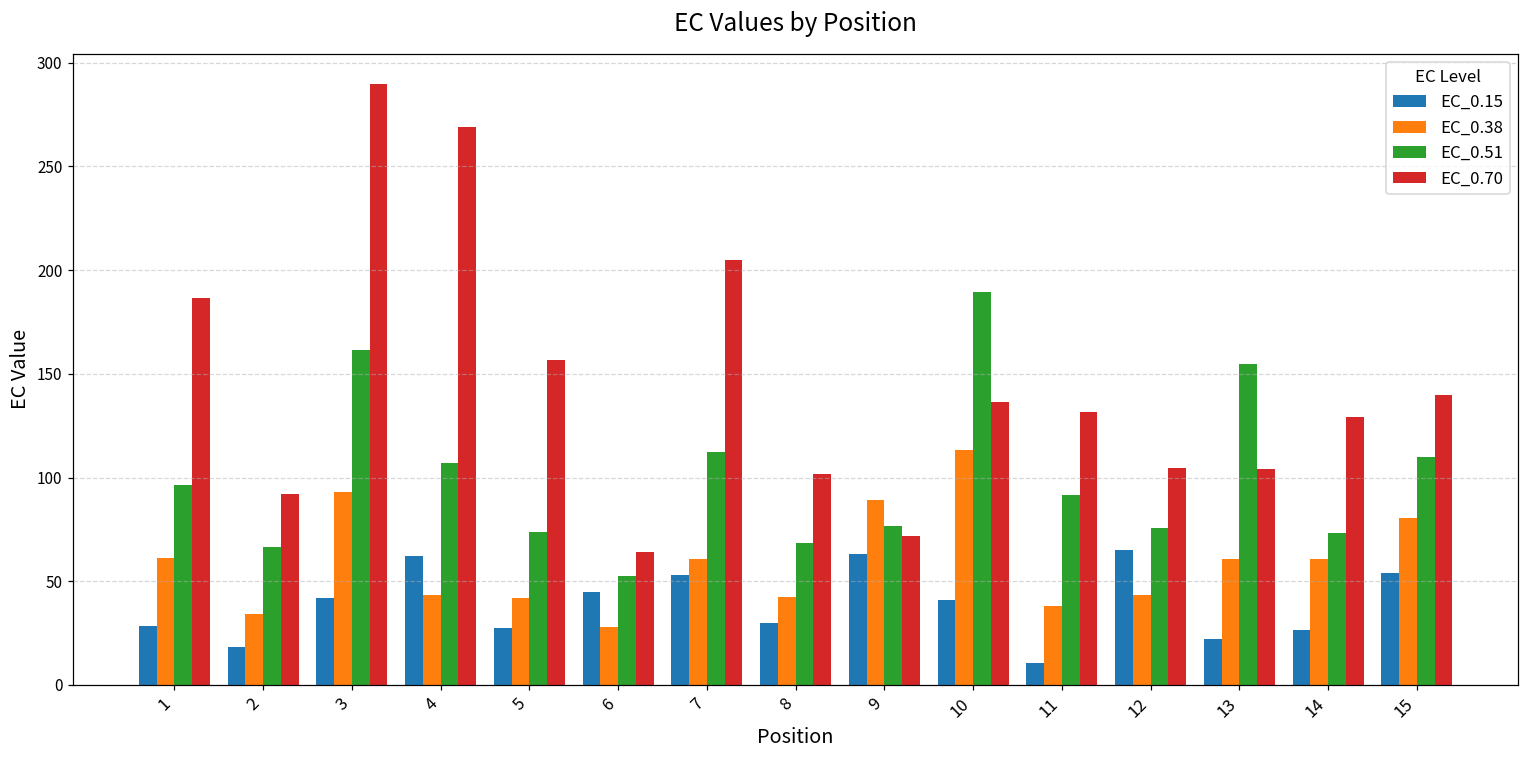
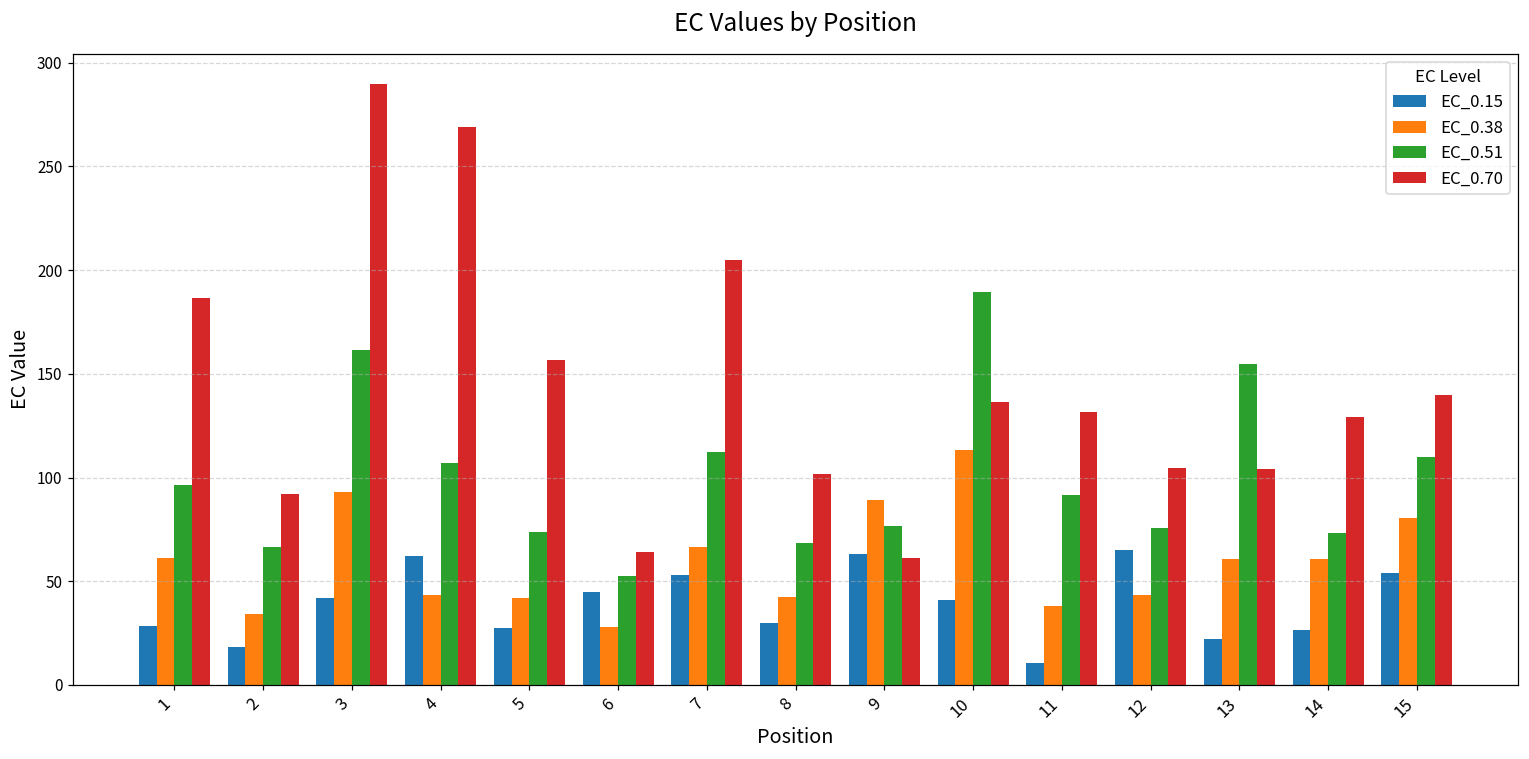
EC_0.38, 7: 61 -> 67
EC_0.70, 9: 72 -> 61
